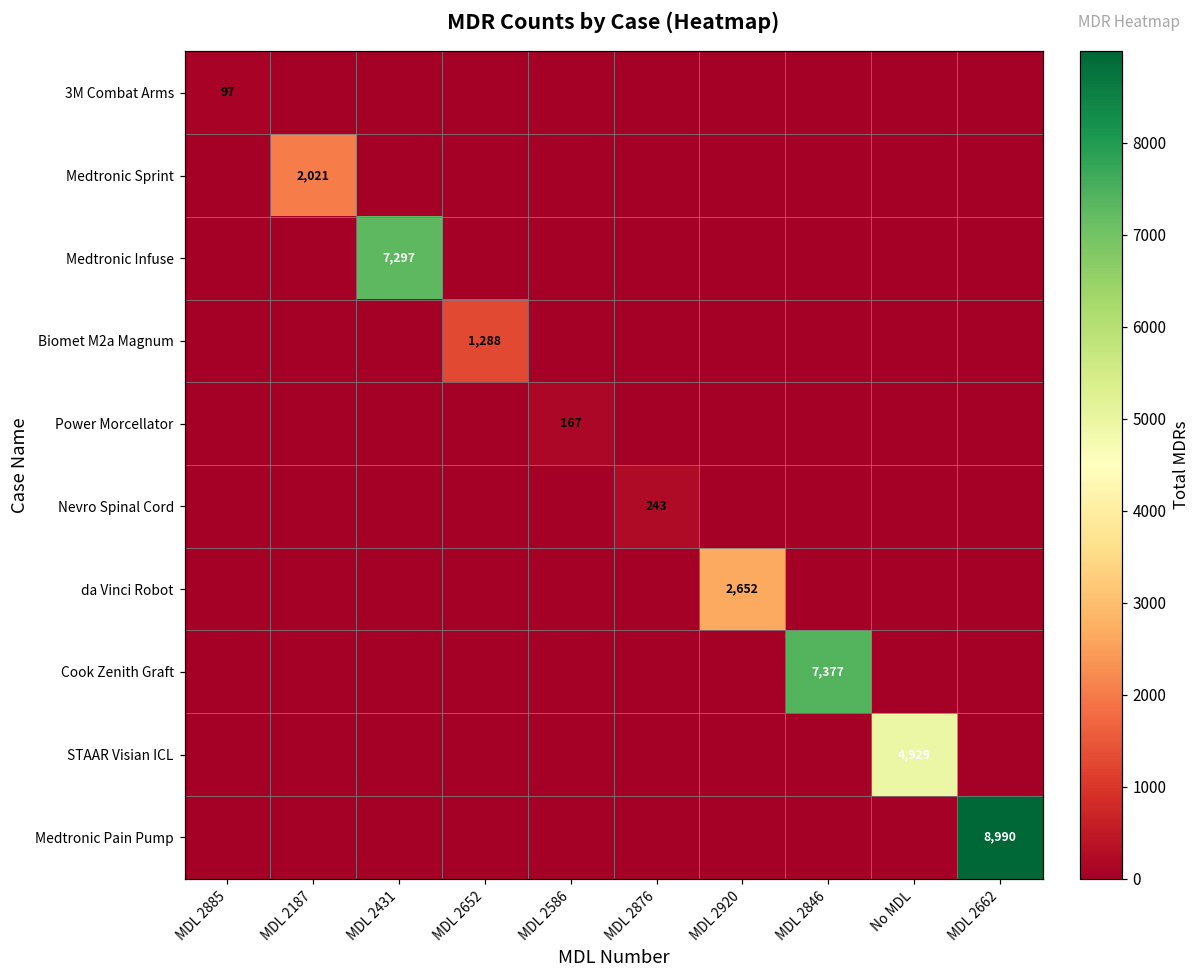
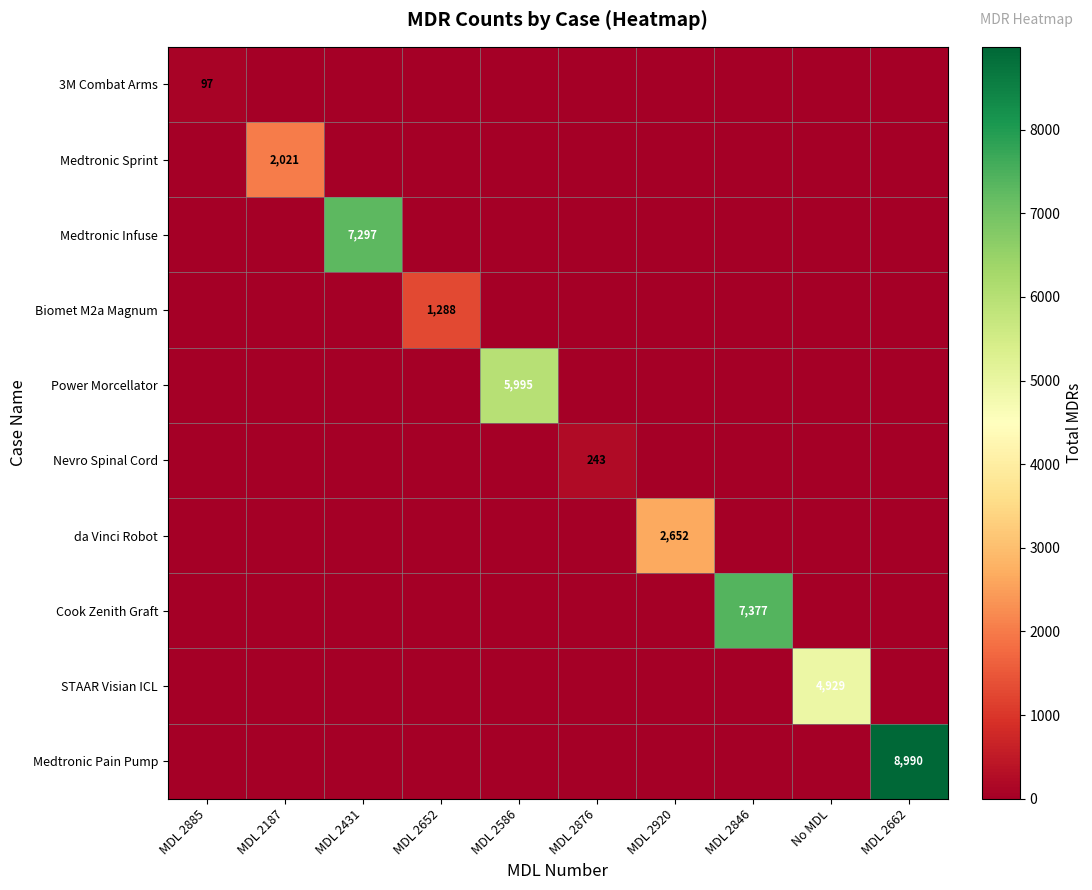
Power Morcellator, MDL 2586: 167 -> 5,995
